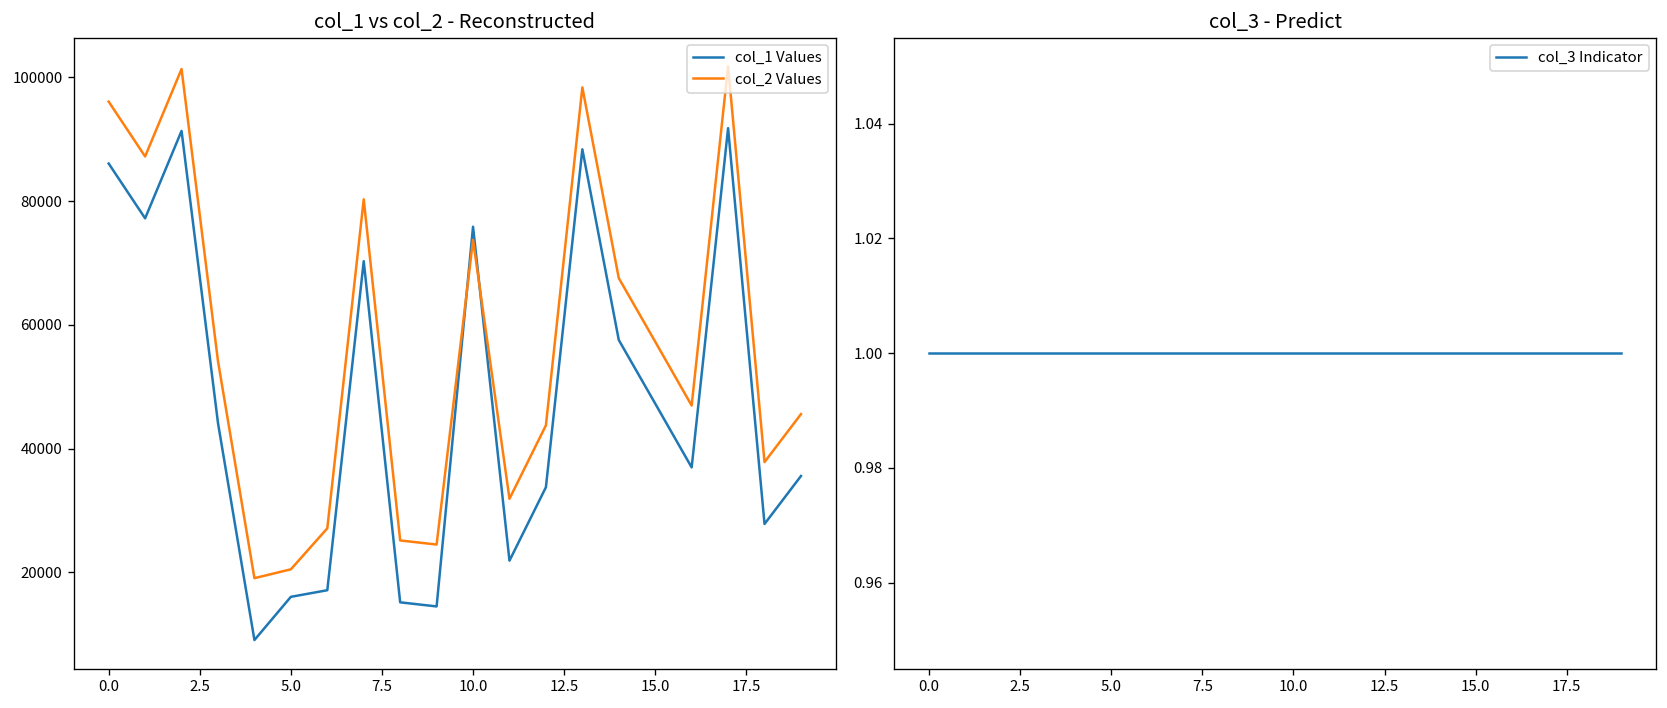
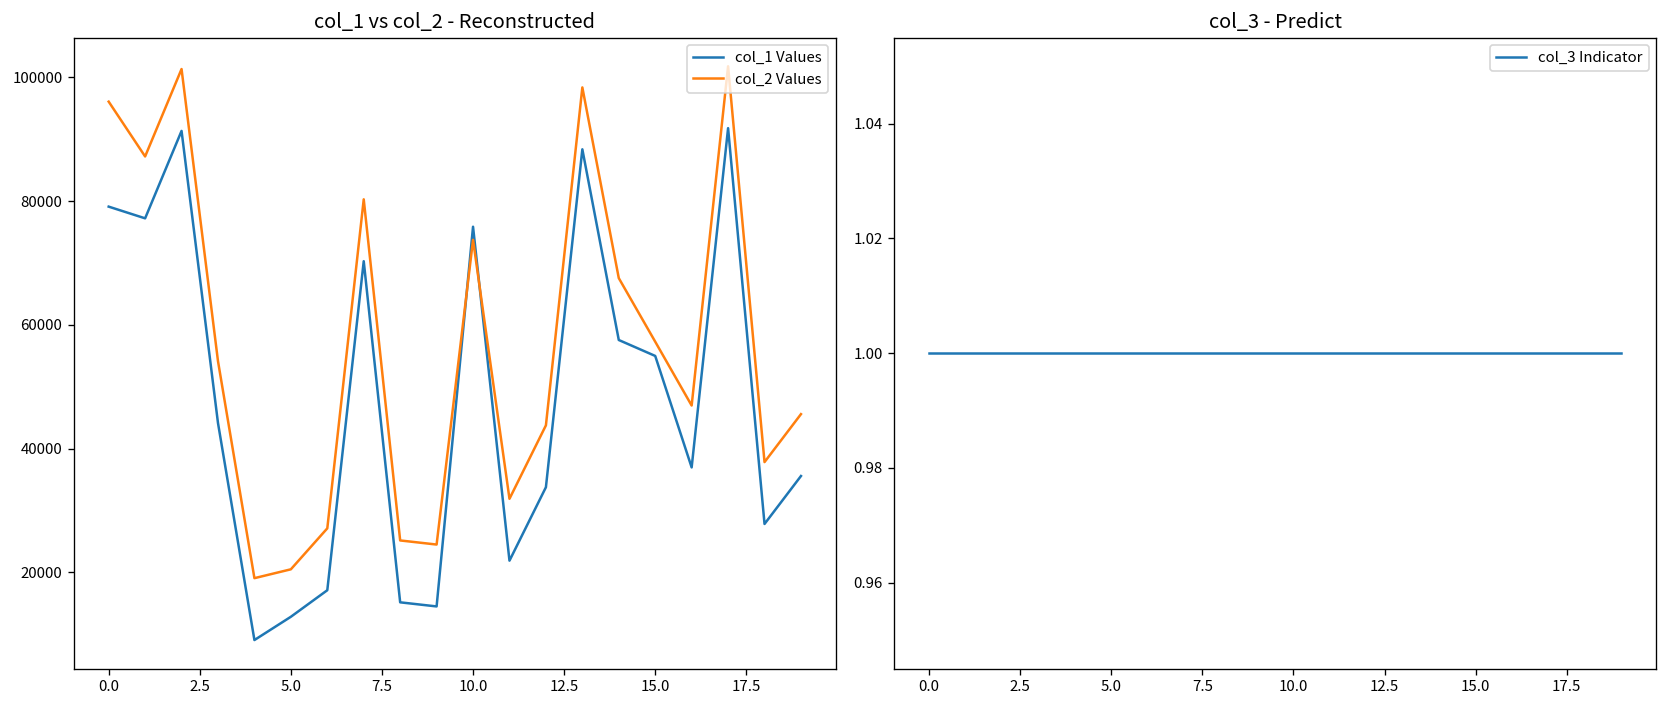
col_1 vs col_2 - Reconstructed, col_1 Values, 0.0: 86000 -> 79000
col_1 vs col_2 - Reconstructed, col_1 Values, 5.0: 16000 -> 13000
col_1 vs col_2 - Reconstructed, col_1 Values, 15.0: 47000 -> 55000
